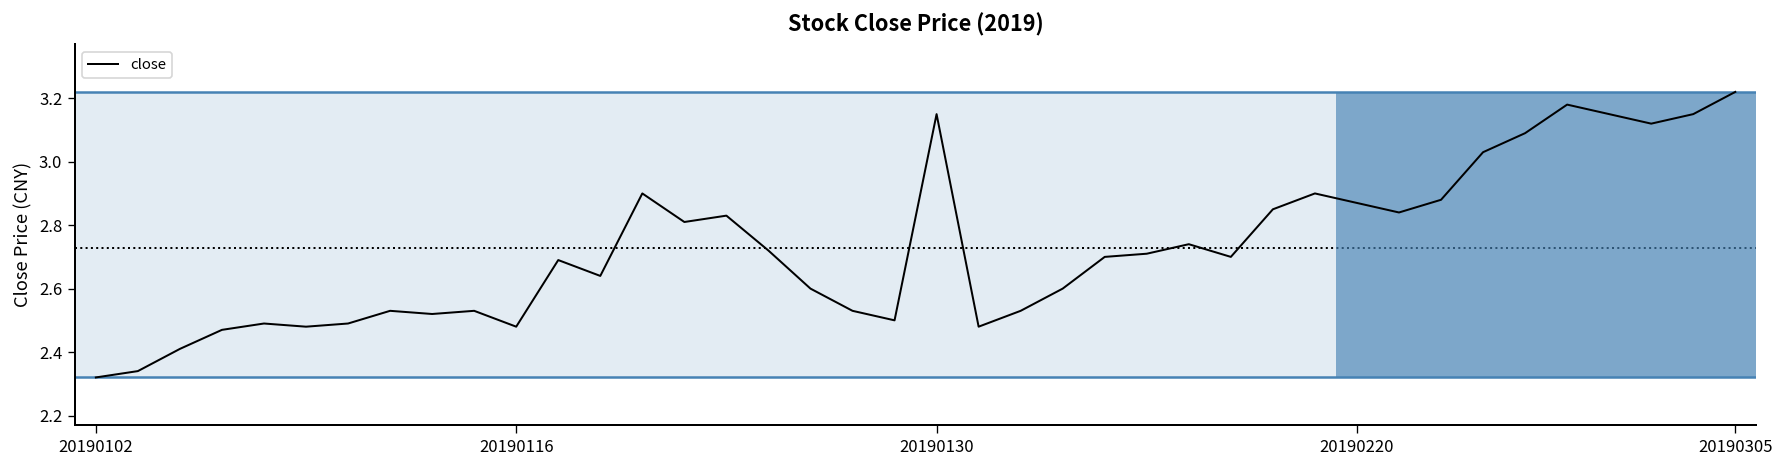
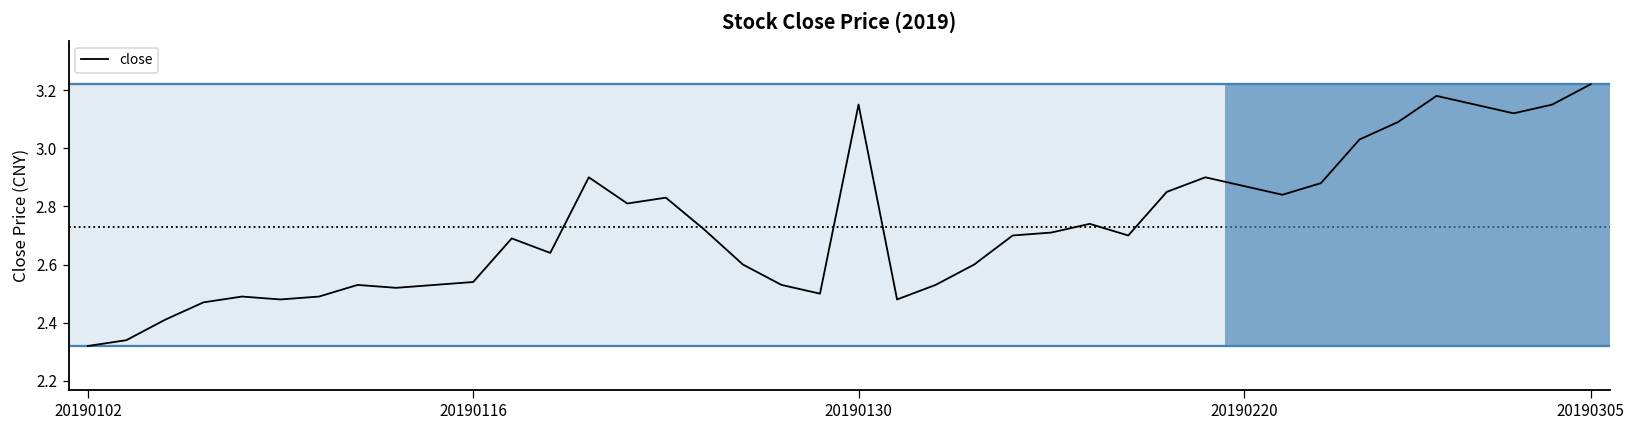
20190116: 2.48 -> 2.54
